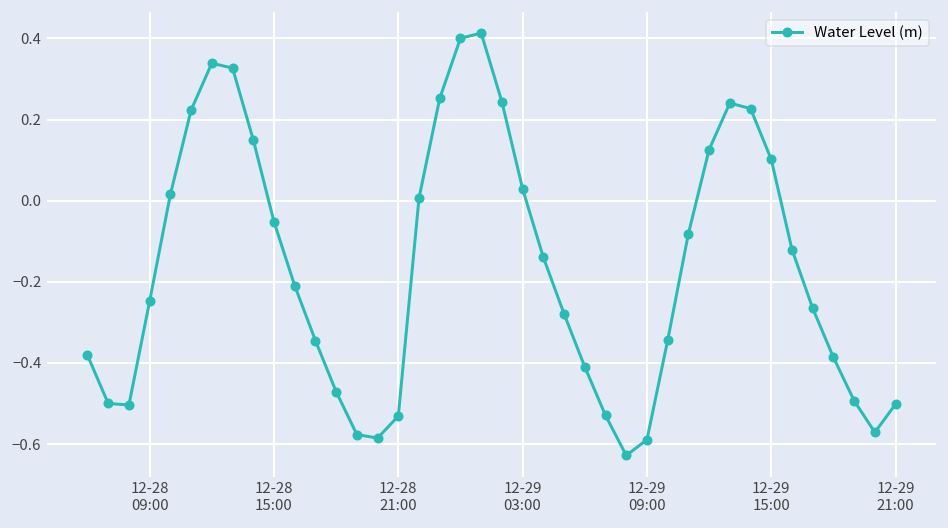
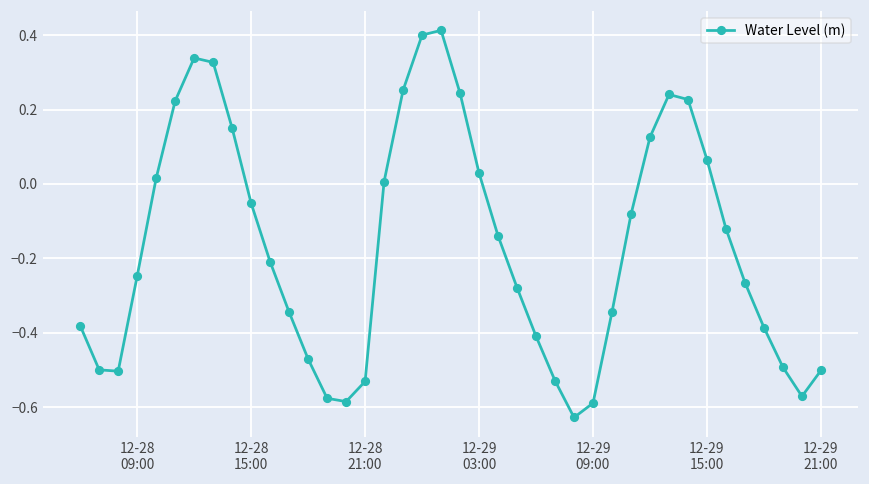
12-29 15:00: 0.10 -> 0.07
